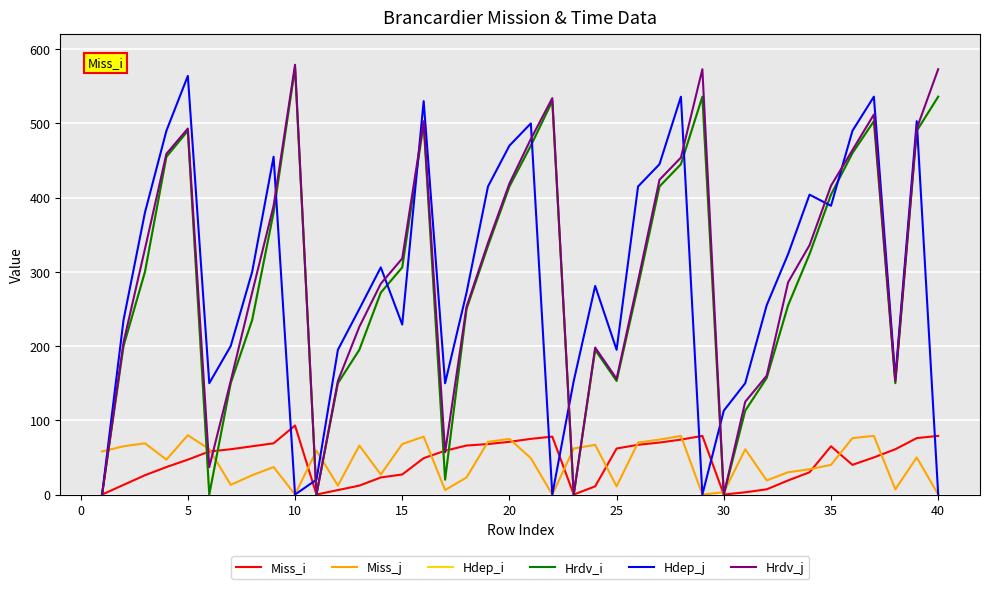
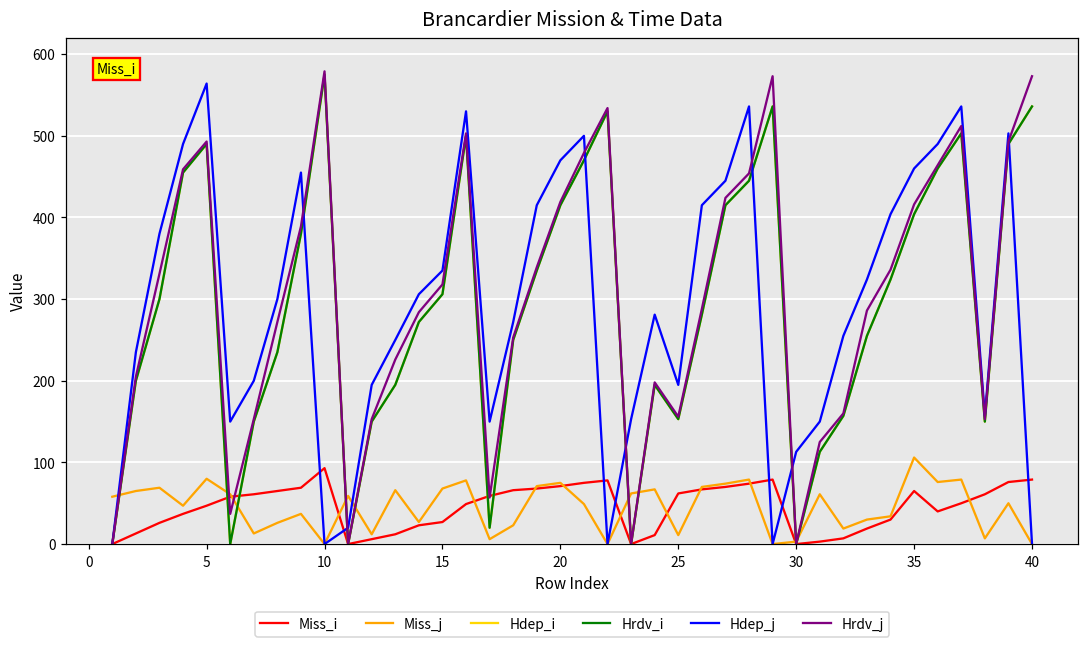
Hdep_j, 15: 230 -> 340
Miss_j, 35: 40 -> 110
Hdep_j, 35: 390 -> 460
